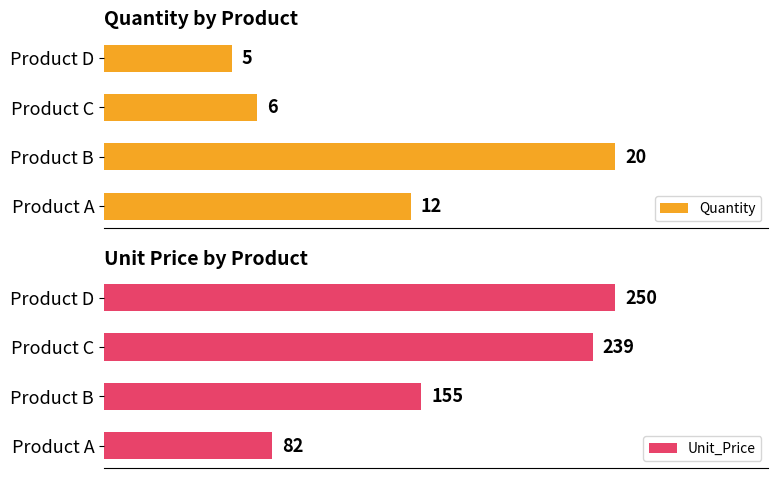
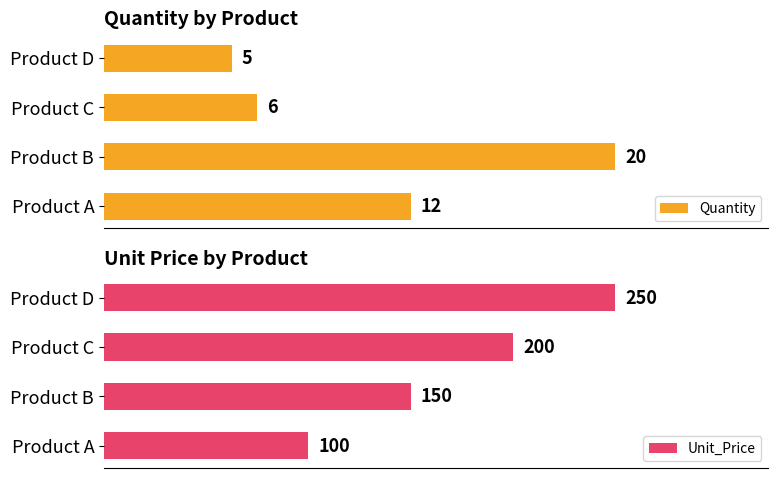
Unit Price by Product, Product C: 239 -> 200
Unit Price by Product, Product B: 155 -> 150
Unit Price by Product, Product A: 82 -> 100
